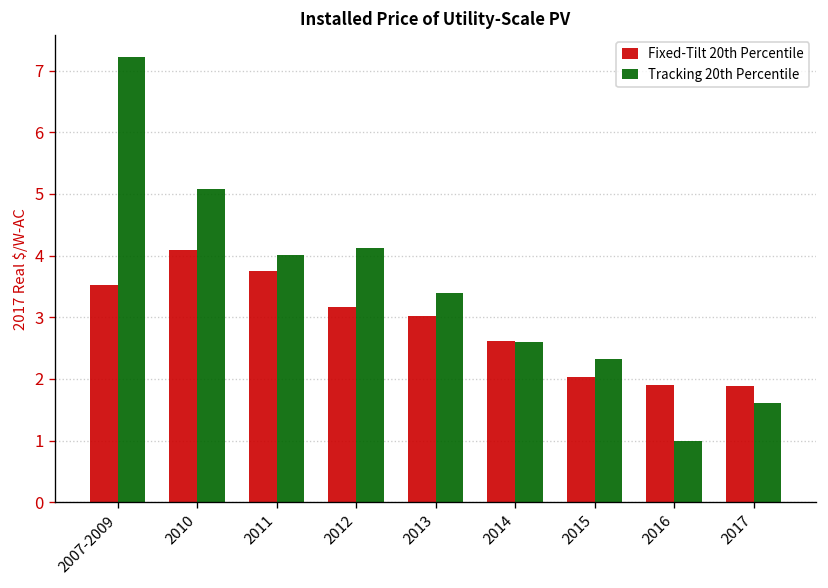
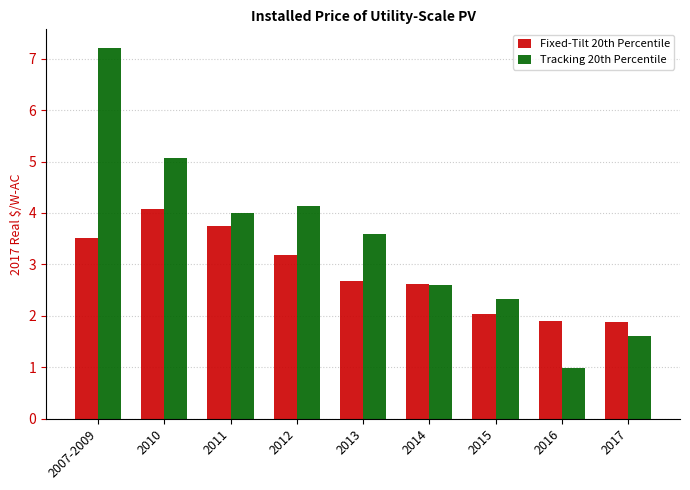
Fixed-Tilt 20th Percentile, 2013: 3.0 -> 2.7
Tracking 20th Percentile, 2013: 3.4 -> 3.6
